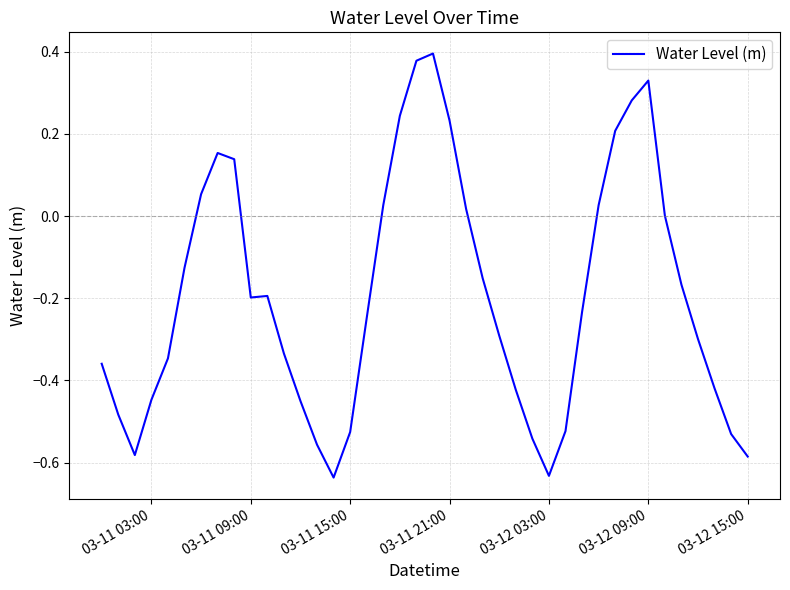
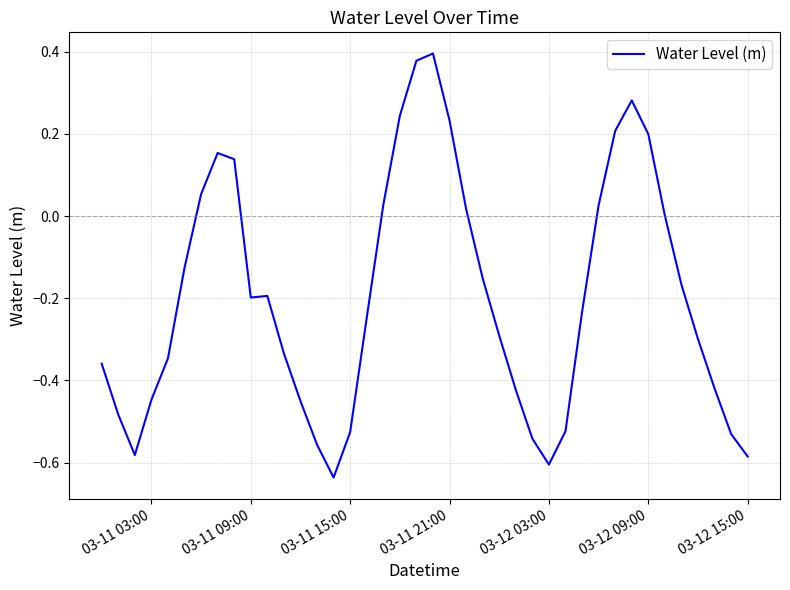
03-12 03:00: -0.63 -> -0.60
03-12 09:00: 0.33 -> 0.20
